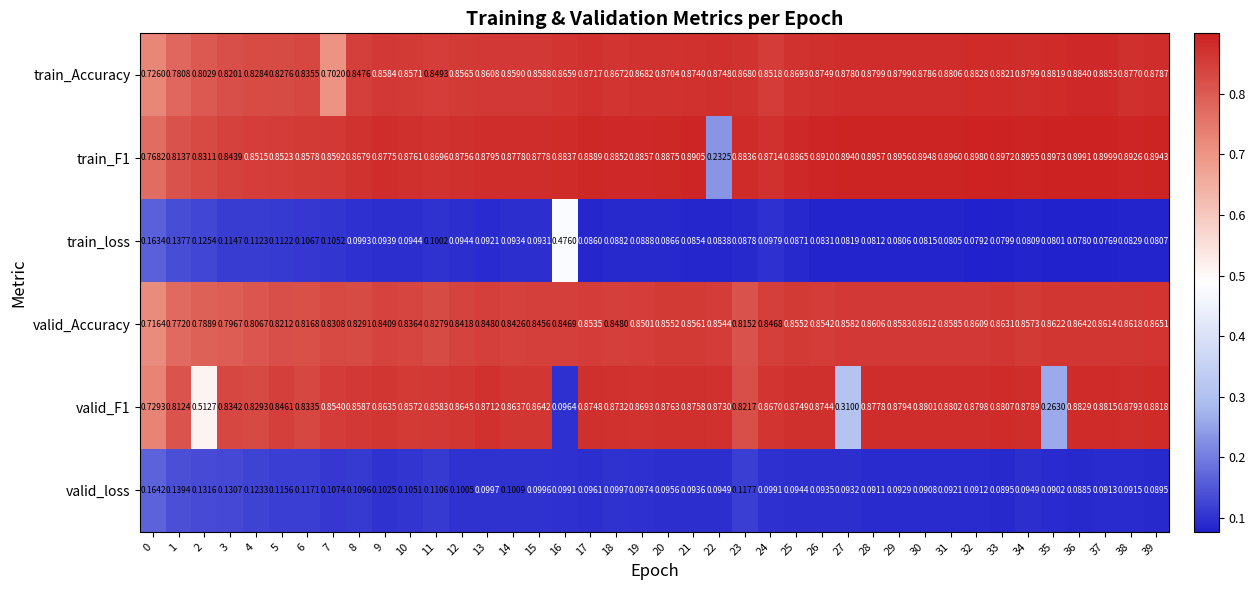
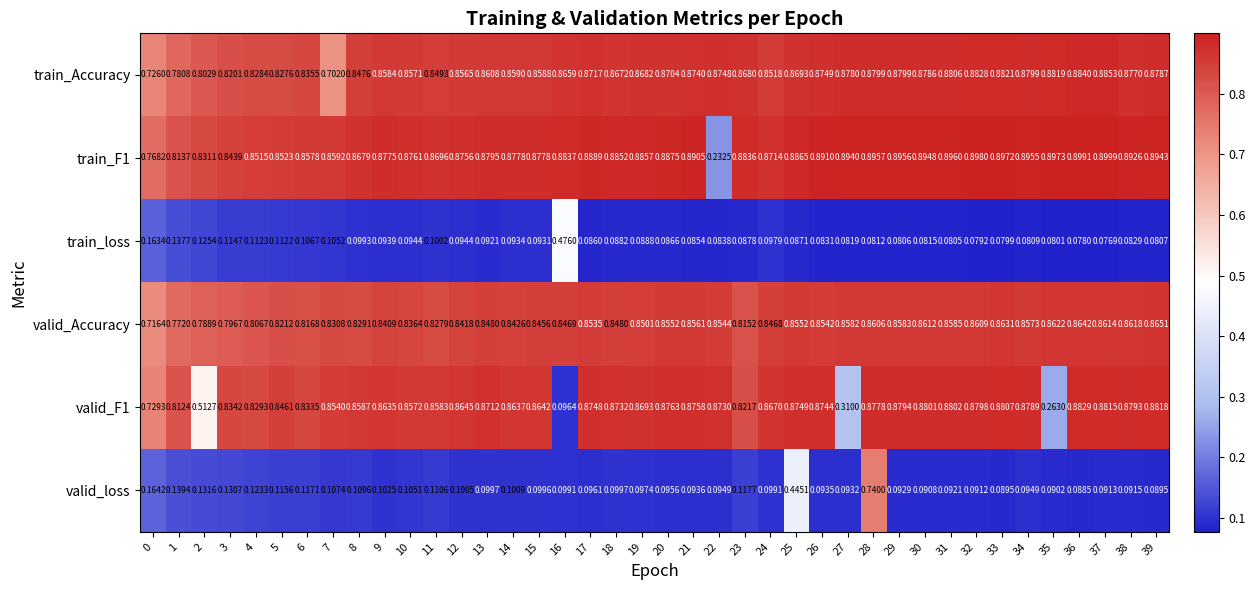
valid_loss, 25: 0.0944 -> 0.4451
valid_loss, 28: 0.0911 -> 0.7400
